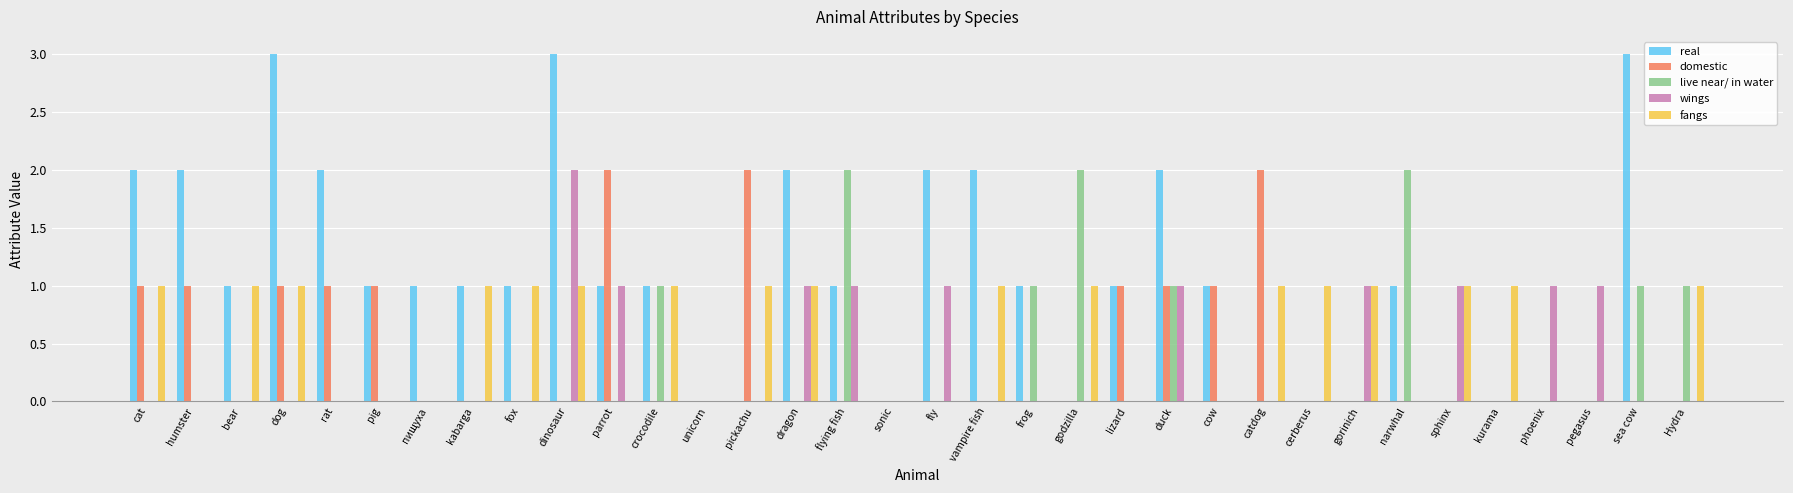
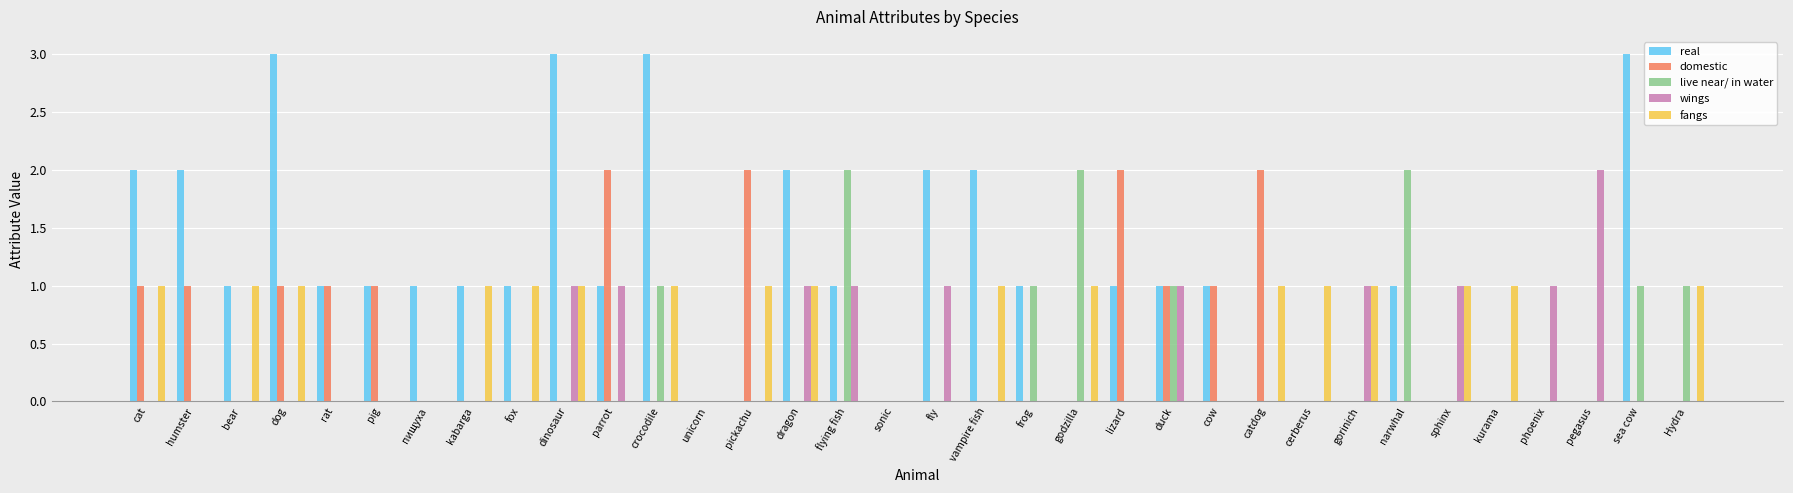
real, rat: 2 -> 1
wings, dinosaur: 2 -> 1
real, crocodile: 1 -> 3
domestic, lizard: 1 -> 2
real, duck: 2 -> 1
wings, pegasus: 1 -> 2
